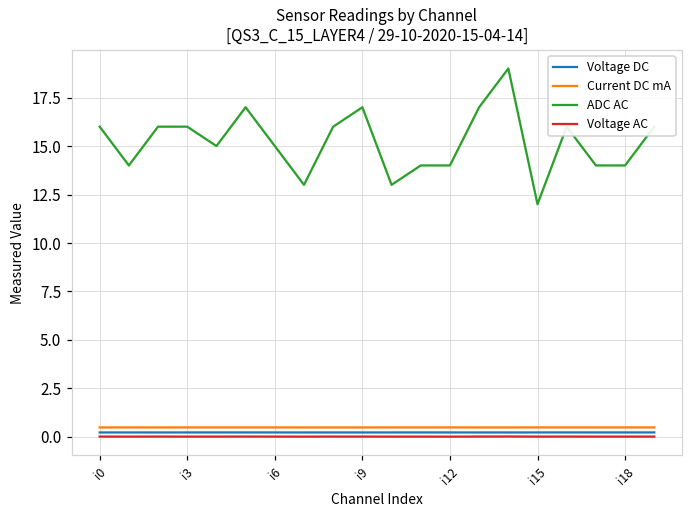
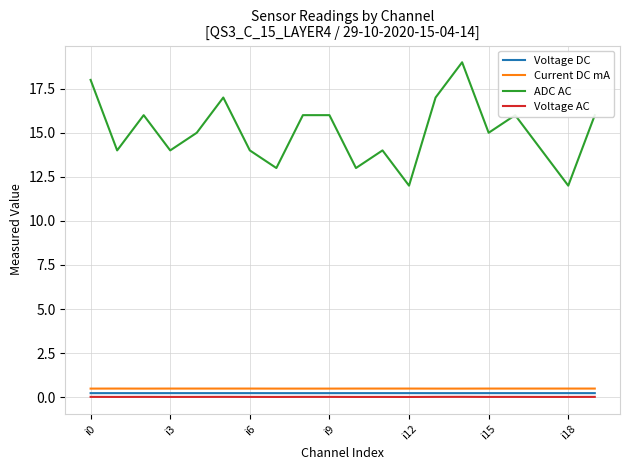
ADC AC, i0: 16 -> 18
ADC AC, i3: 16 -> 14
ADC AC, i6: 15 -> 14
ADC AC, i9: 17 -> 16
ADC AC, i12: 14 -> 12
ADC AC, i15: 12 -> 15
ADC AC, i18: 14 -> 12
